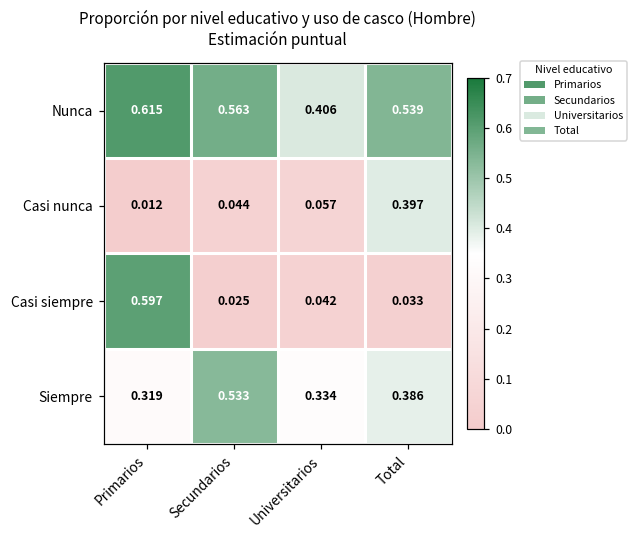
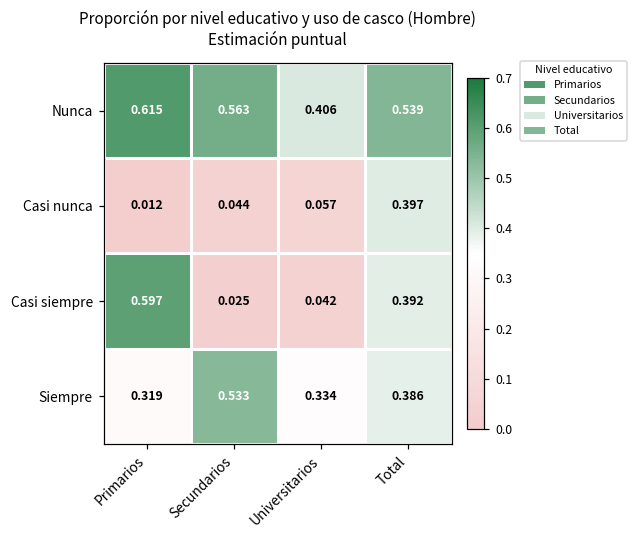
Casi siempre, Total: 0.033 -> 0.392
